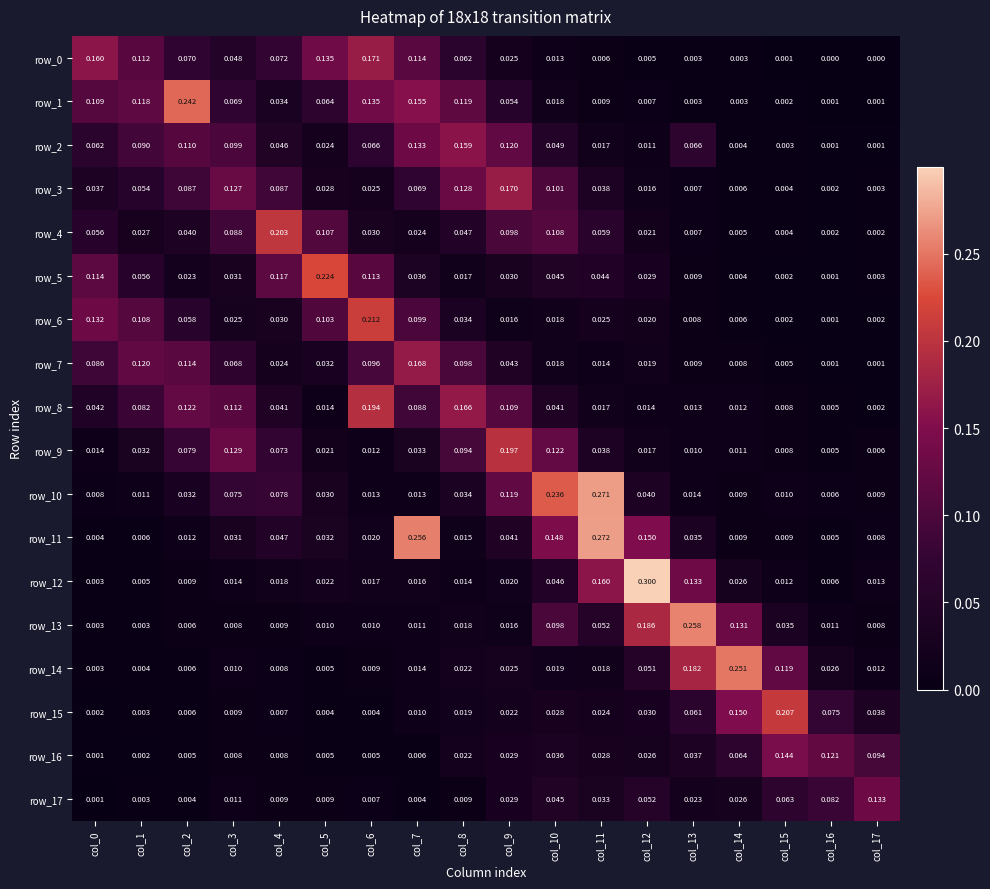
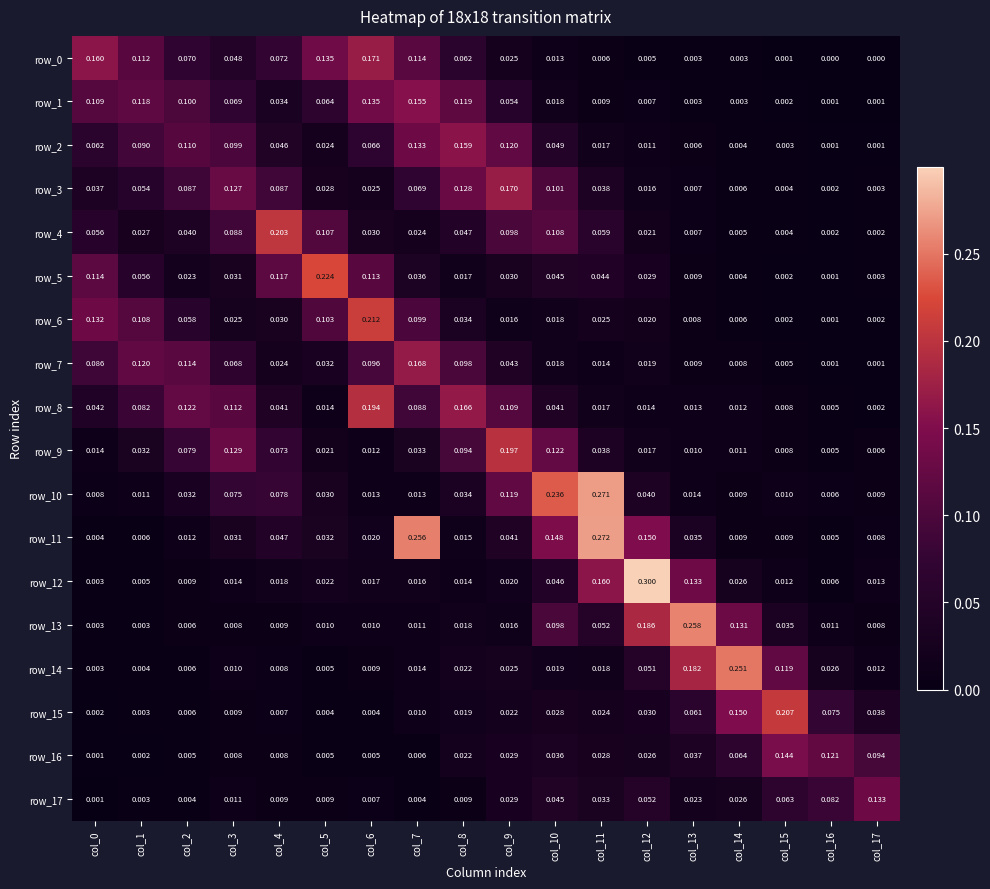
row_1, col_2: 0.242 -> 0.100
row_2, col_13: 0.066 -> 0.006
